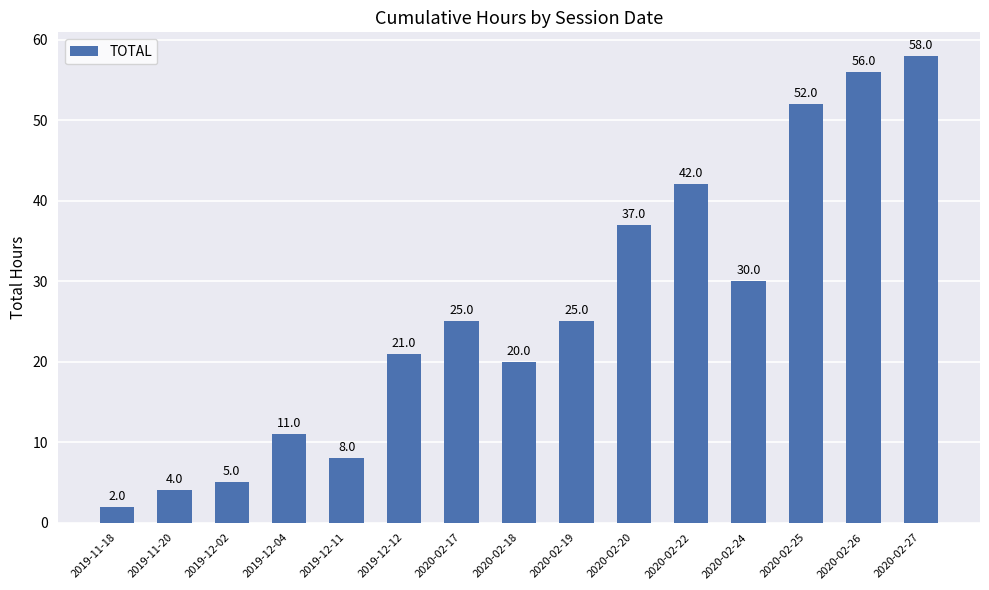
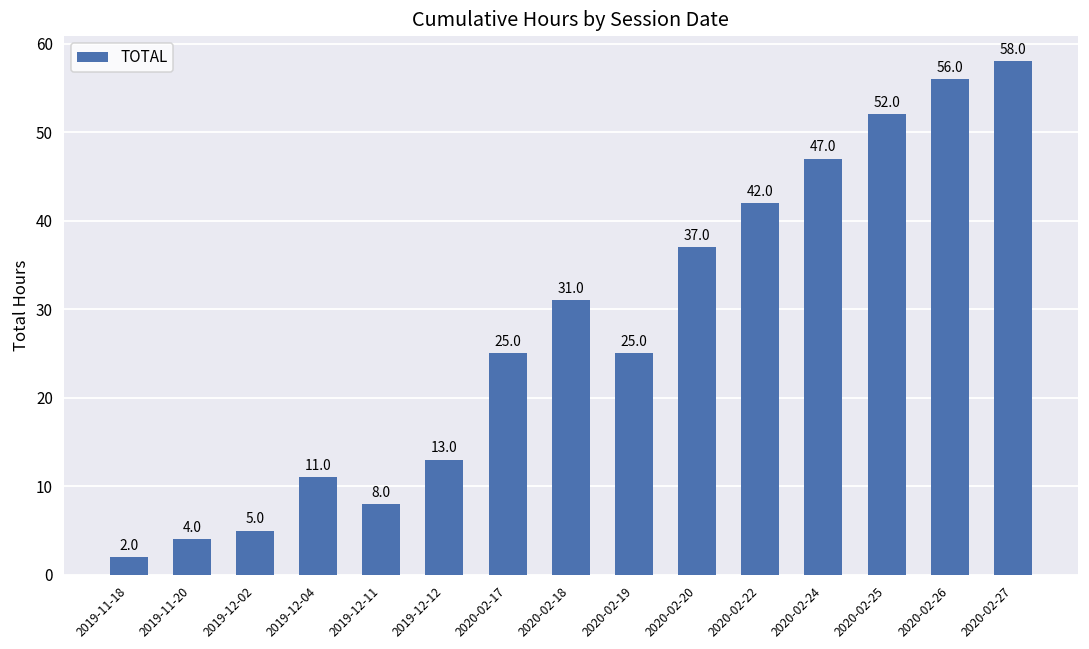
2019-12-12: 21.0 -> 13.0
2020-02-18: 20.0 -> 31.0
2020-02-24: 30.0 -> 47.0
